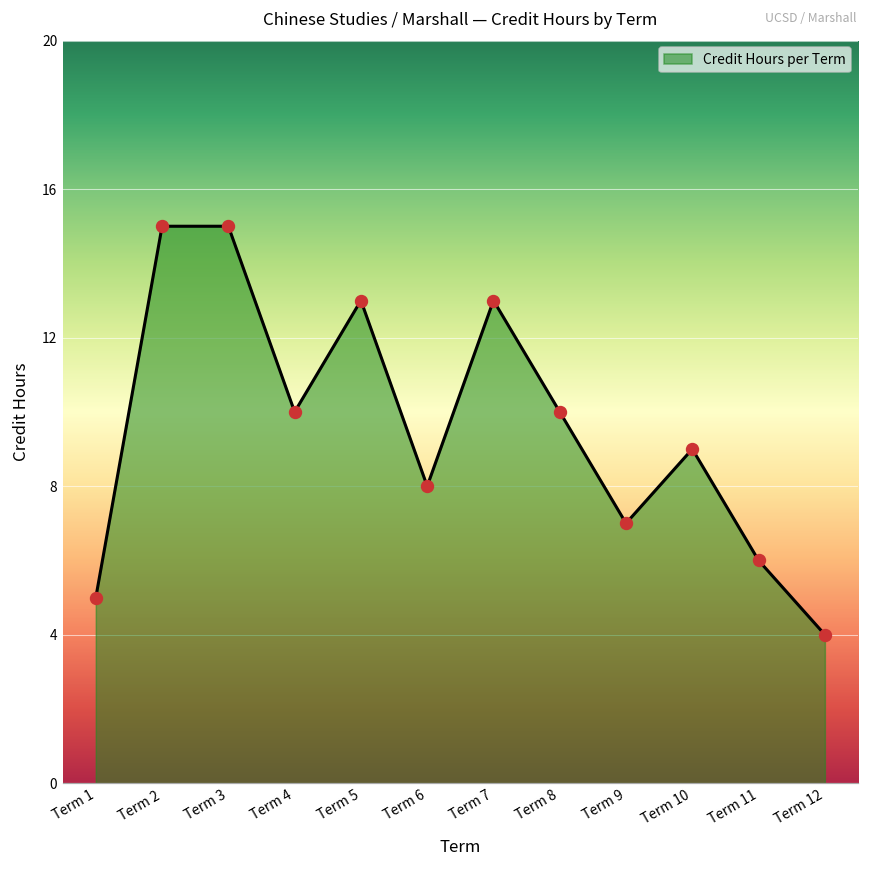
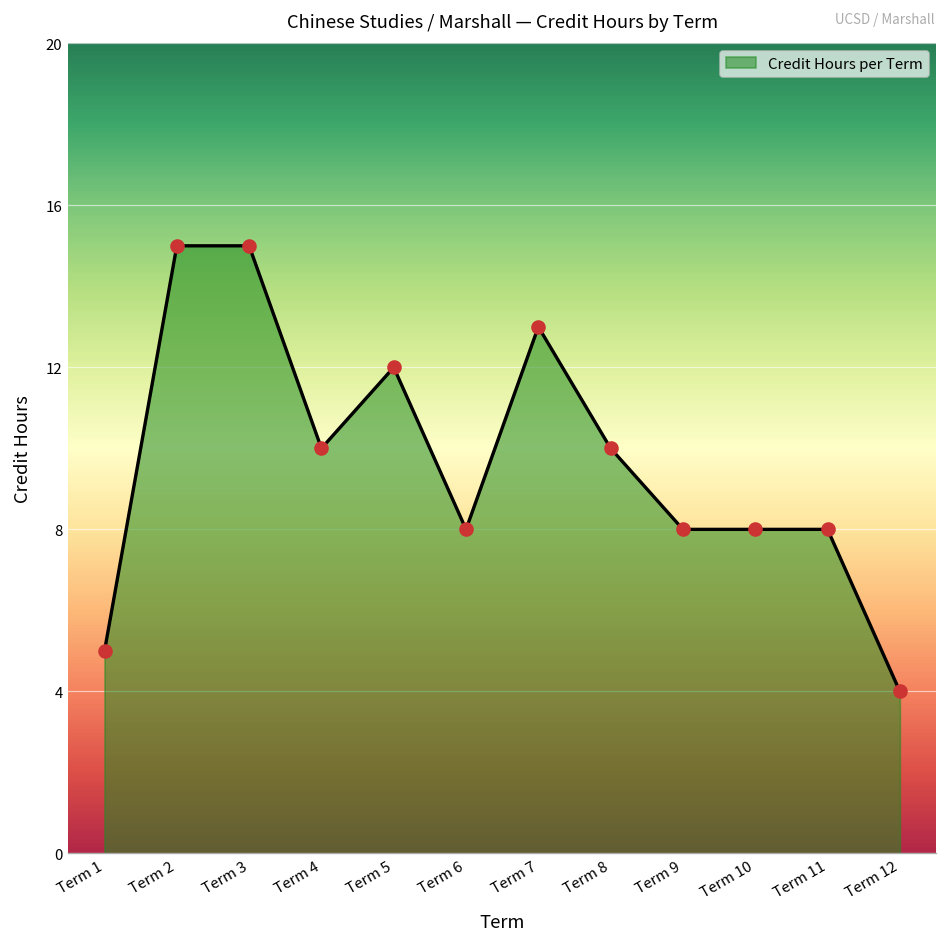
Term 5: 13 -> 12
Term 9: 7 -> 8
Term 10: 9 -> 8
Term 11: 6 -> 8
